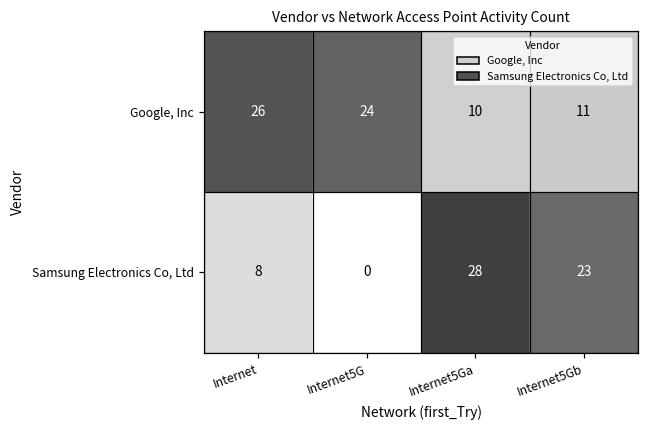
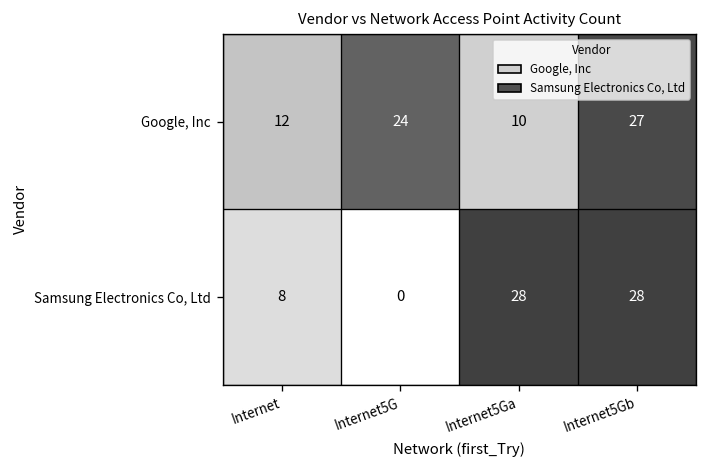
Google, Inc, Internet: 26 -> 12
Google, Inc, Internet5Gb: 11 -> 27
Samsung Electronics Co, Ltd, Internet5Gb: 23 -> 28
